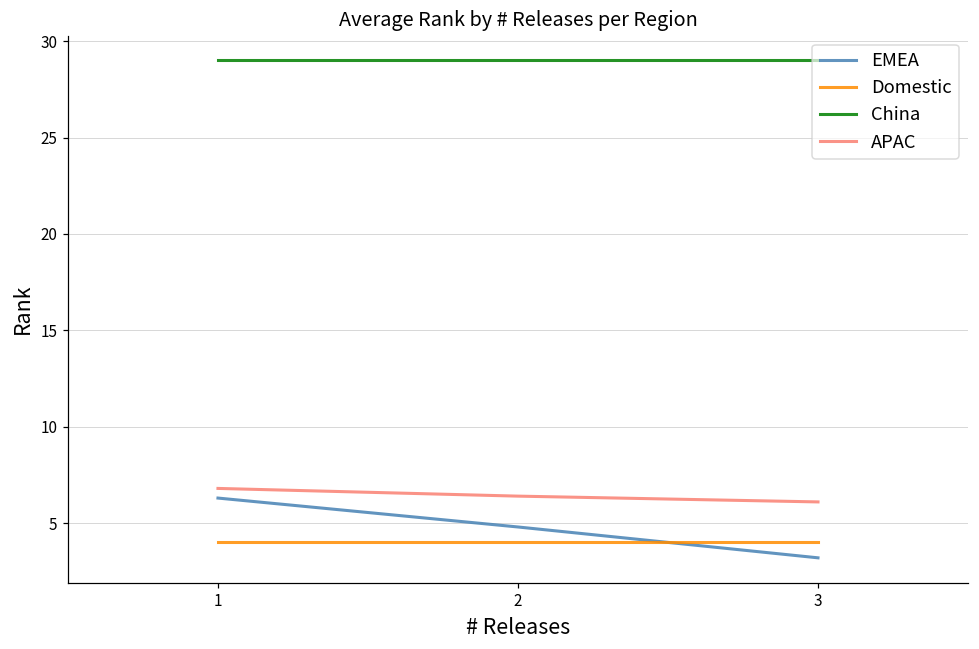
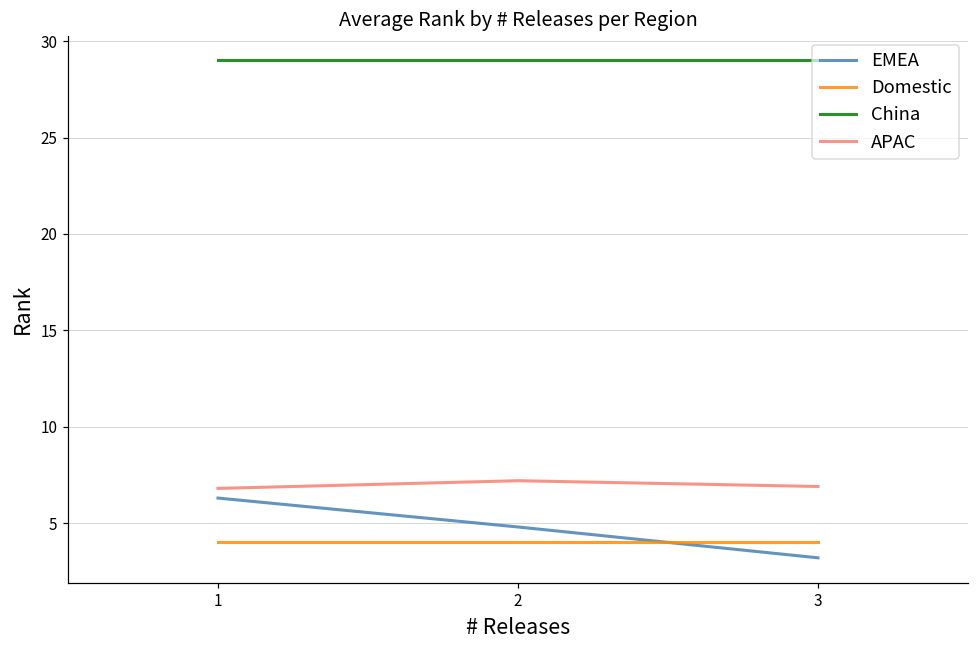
APAC, 2: 6.4 -> 7.2
APAC, 3: 6.1 -> 6.9
